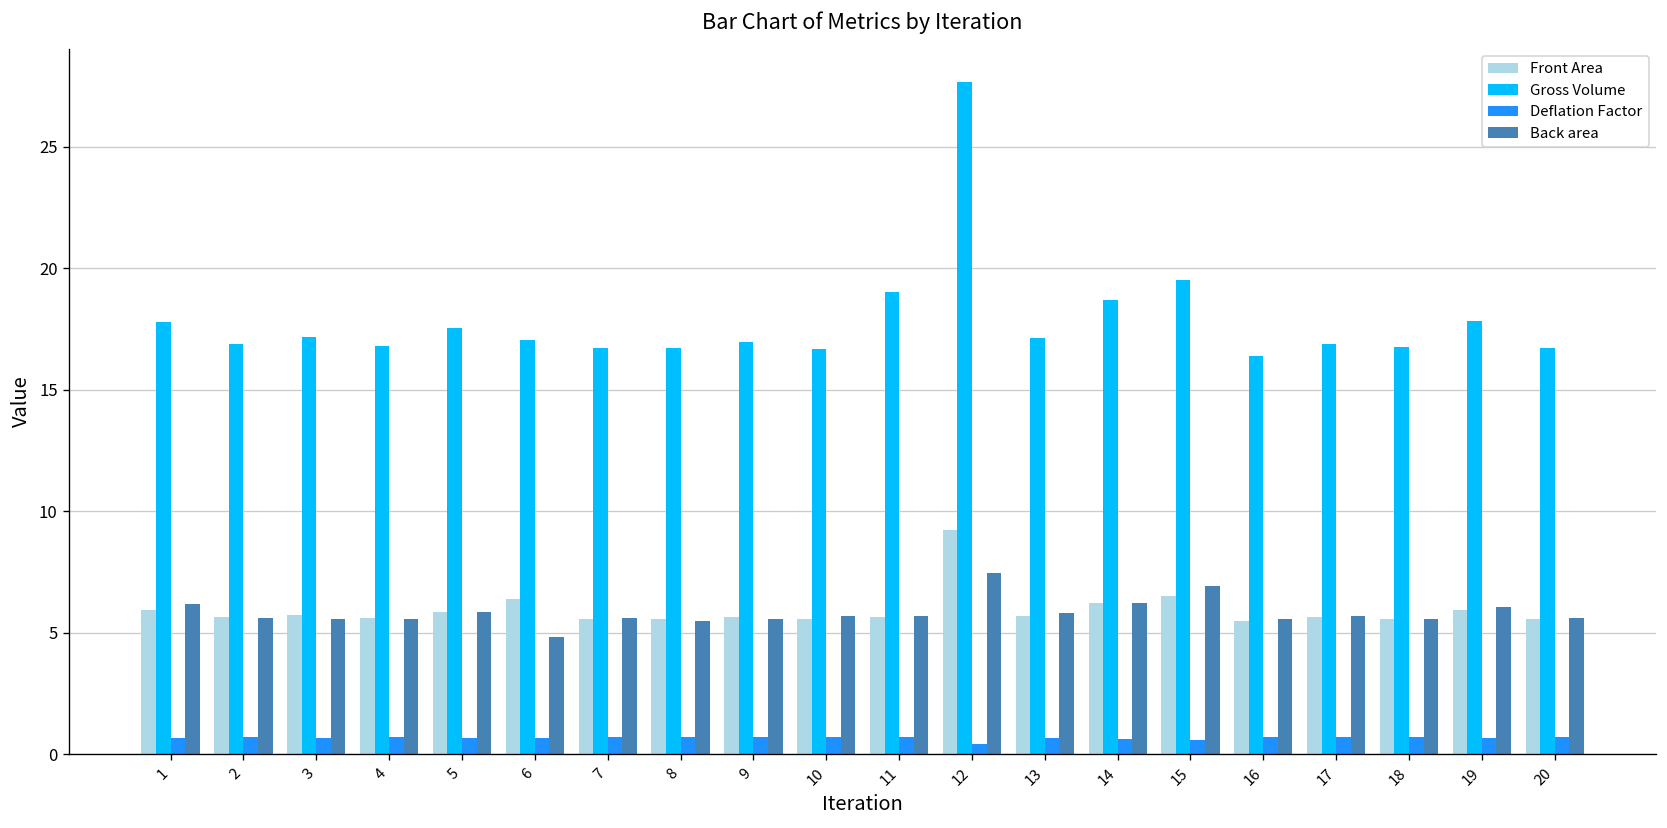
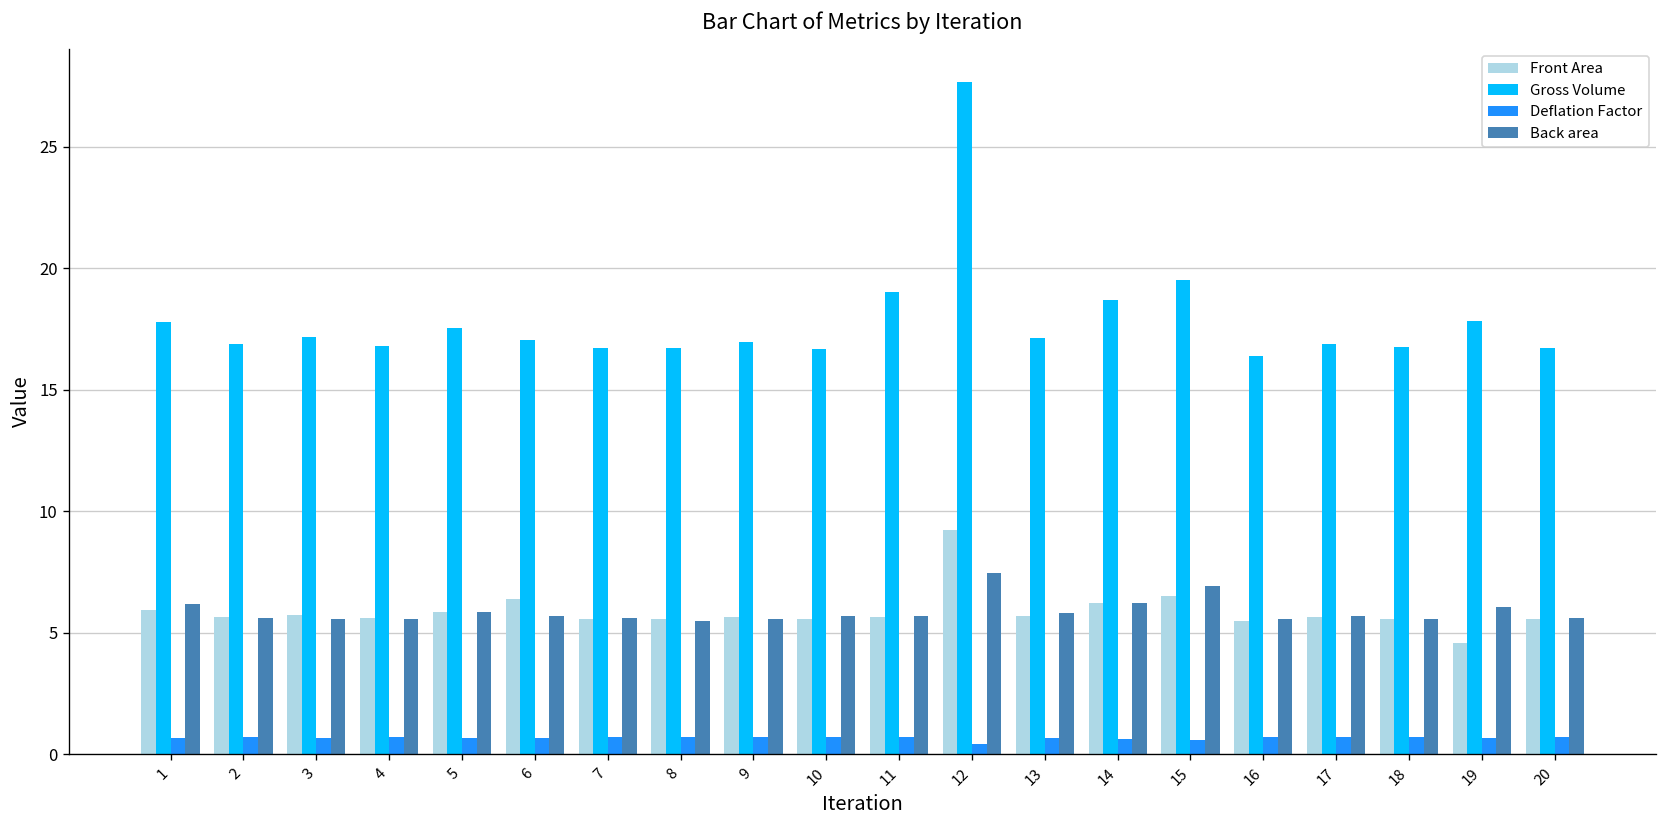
Back area, 6: 4.8 -> 5.7
Front Area, 19: 6.0 -> 4.6
